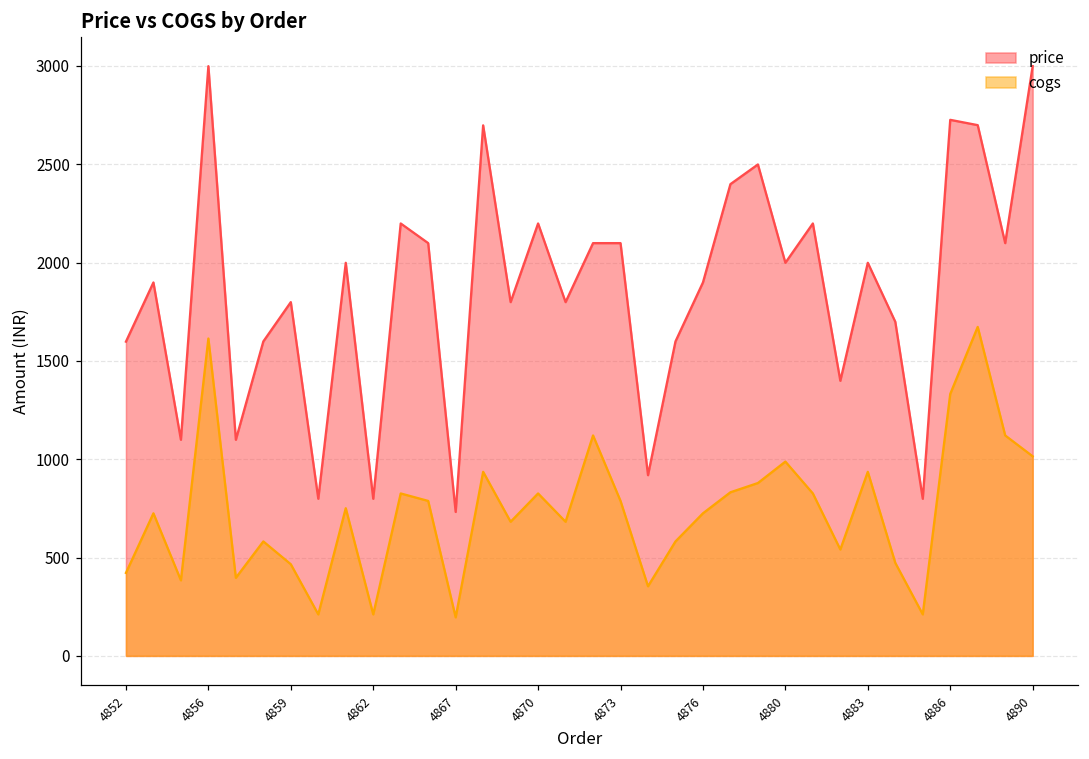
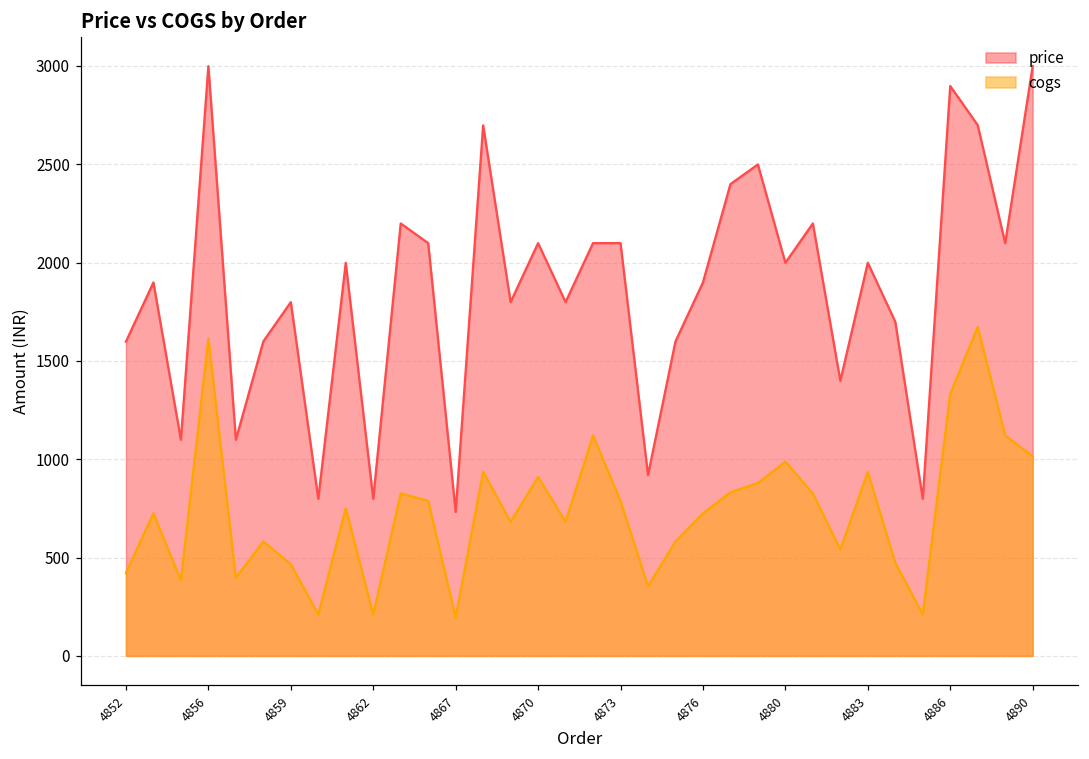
price, 4870: 2200 -> 2100
cogs, 4870: 830 -> 910
price, 4886: 2730 -> 2900
